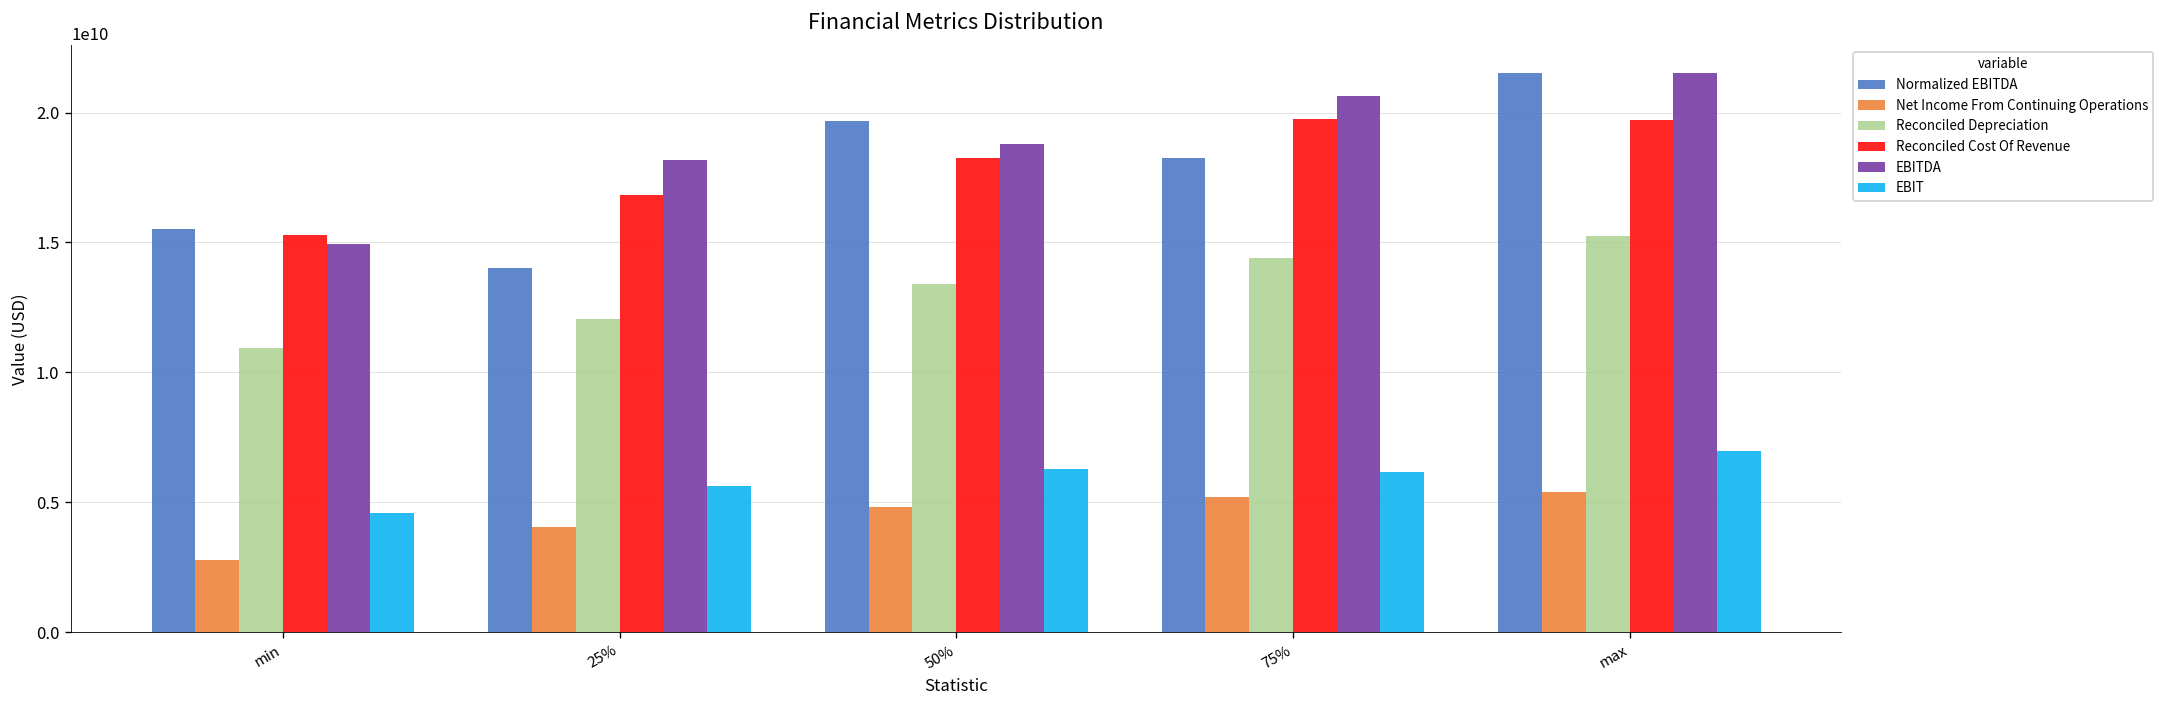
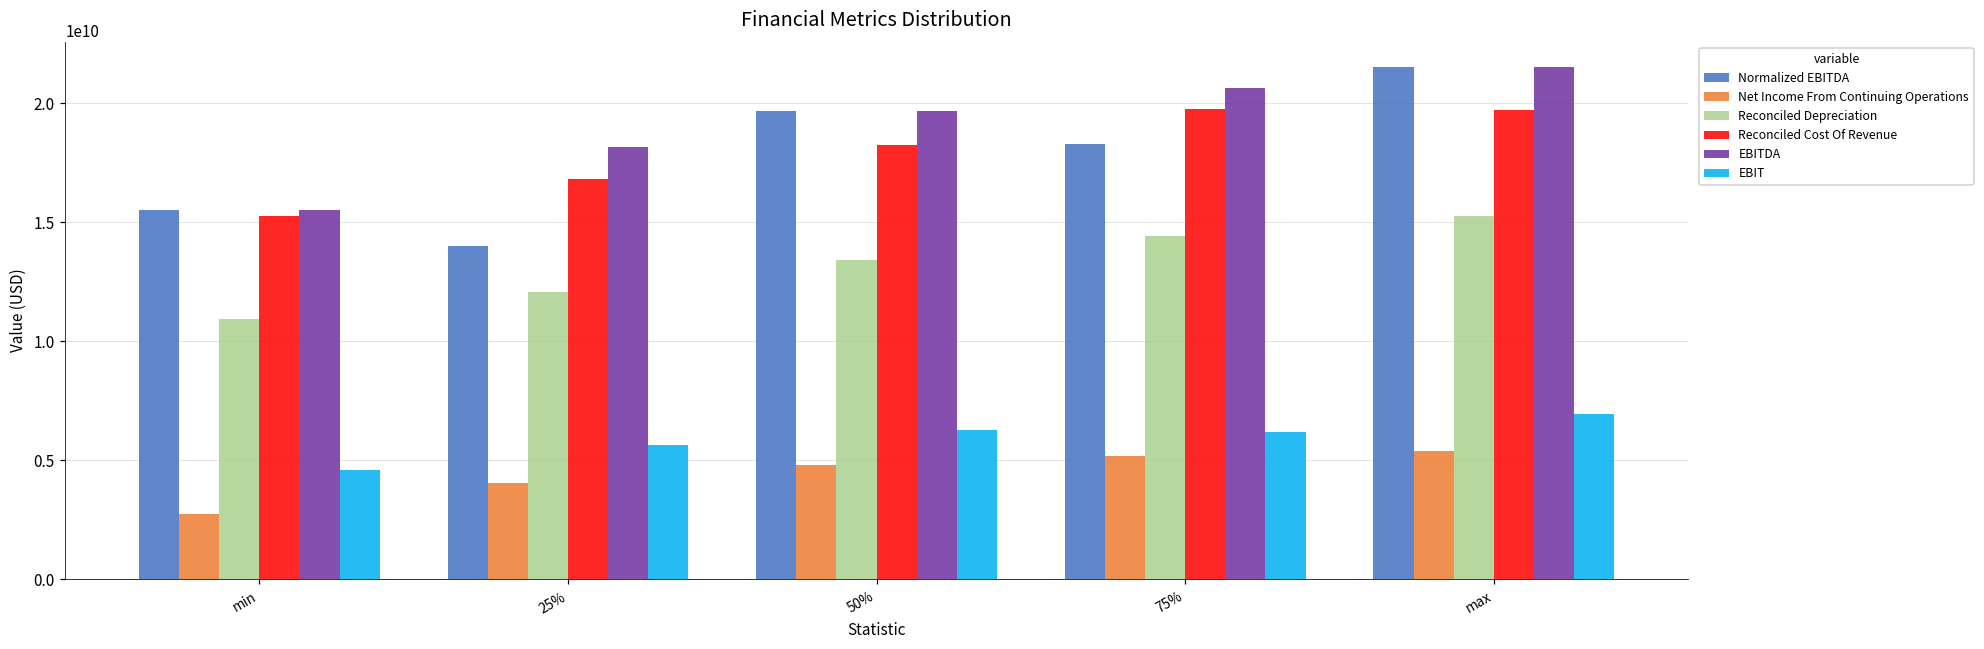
EBITDA, min: 14900000000 -> 15500000000
EBITDA, 50%: 18800000000 -> 19700000000
